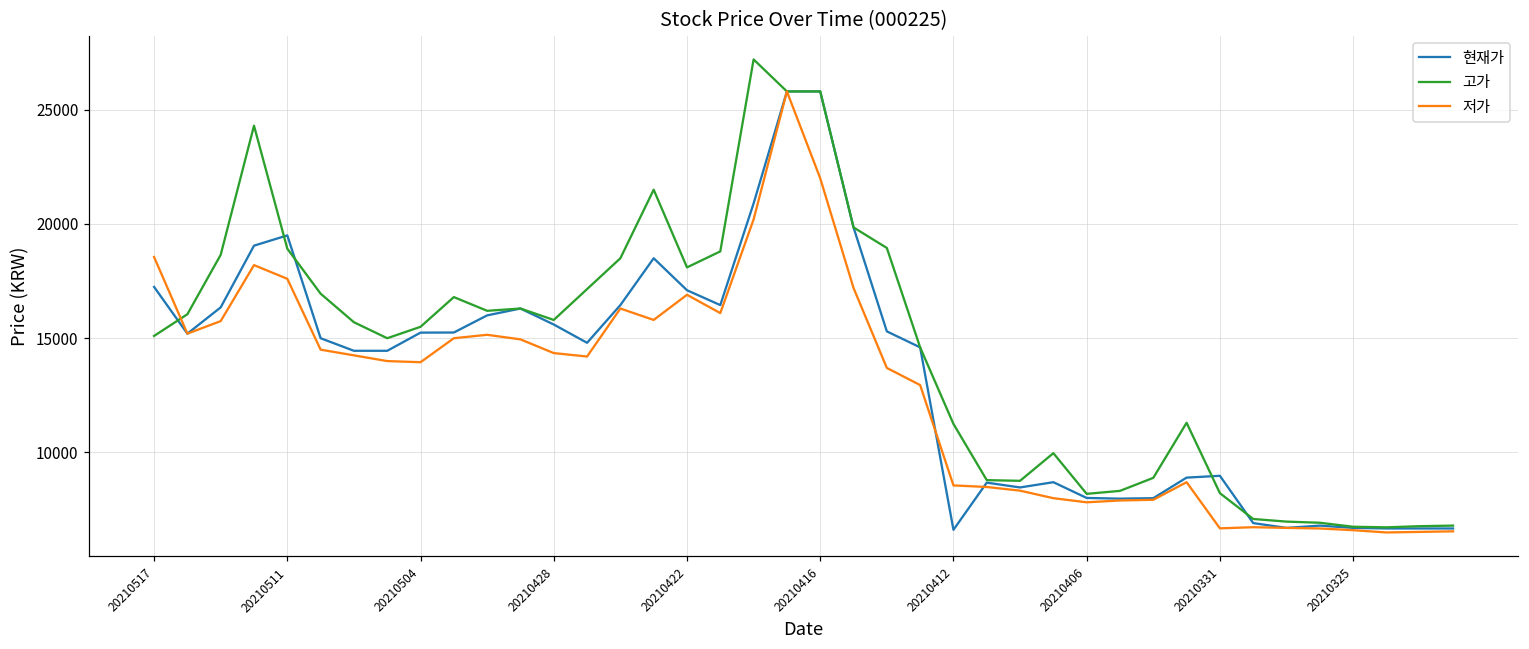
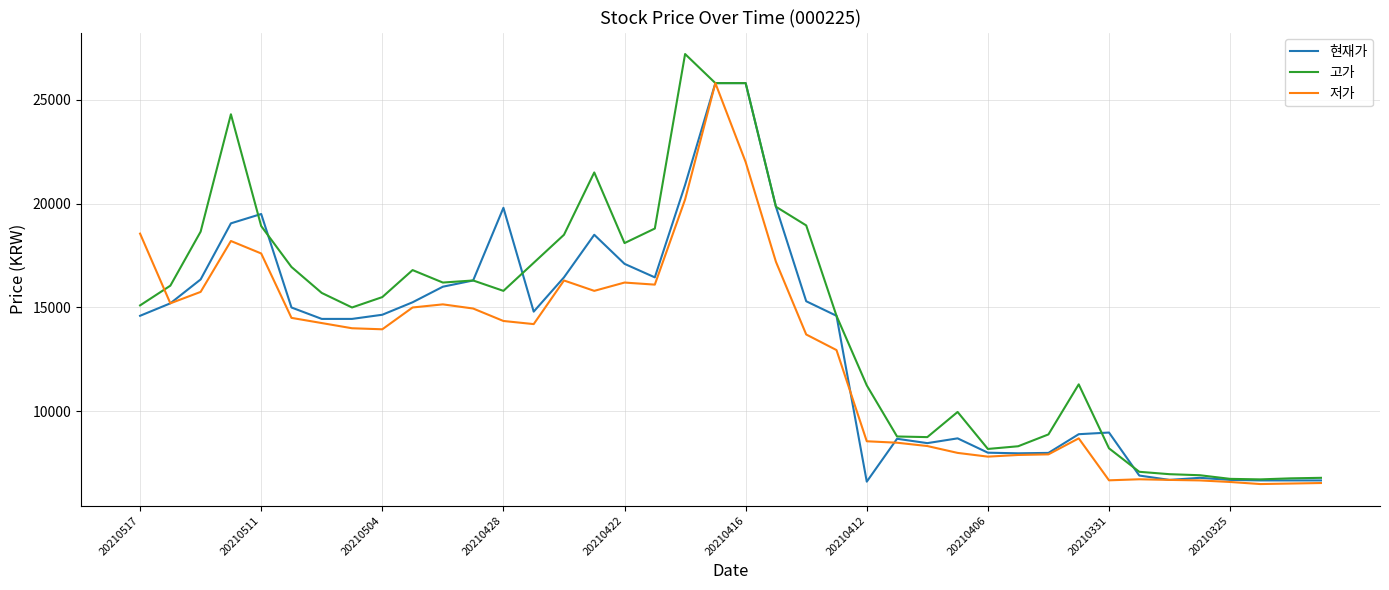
현재가, 20210517: 17200 -> 14600
현재가, 20210504: 15200 -> 14700
현재가, 20210428: 15600 -> 19800
저가, 20210422: 16900 -> 16200
